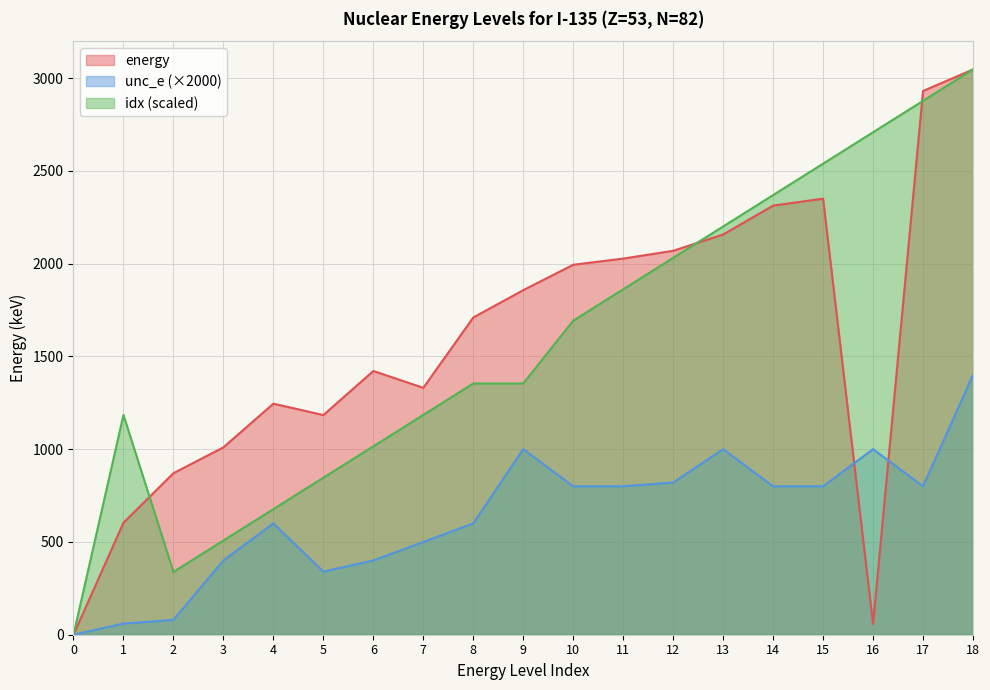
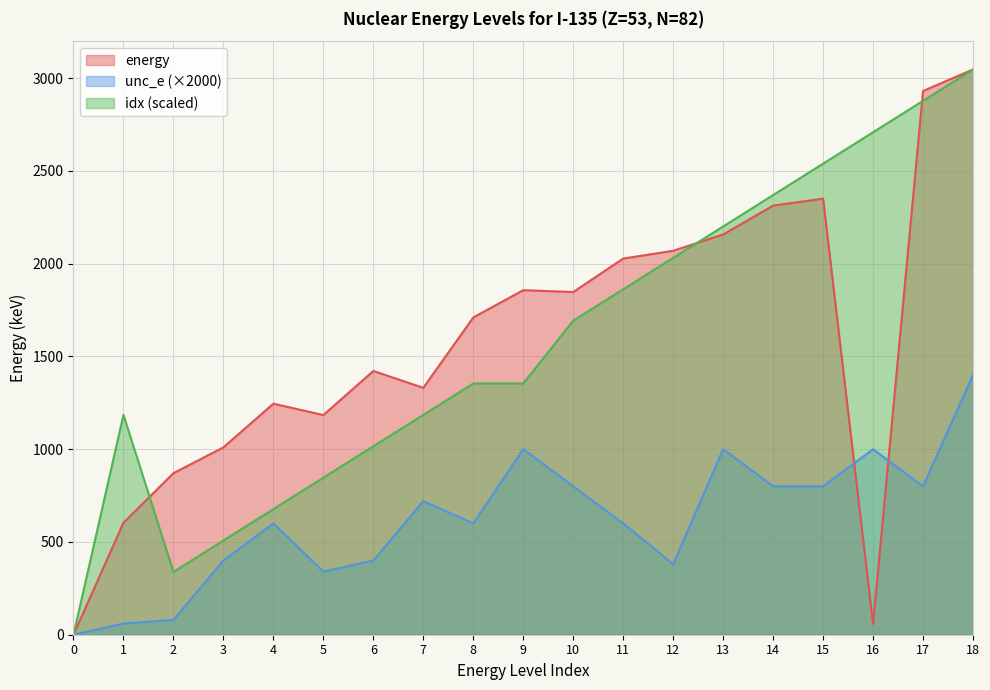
unc_e (×2000), 7: 500 -> 720
energy, 10: 1990 -> 1850
unc_e (×2000), 11: 800 -> 600
unc_e (×2000), 12: 820 -> 380
